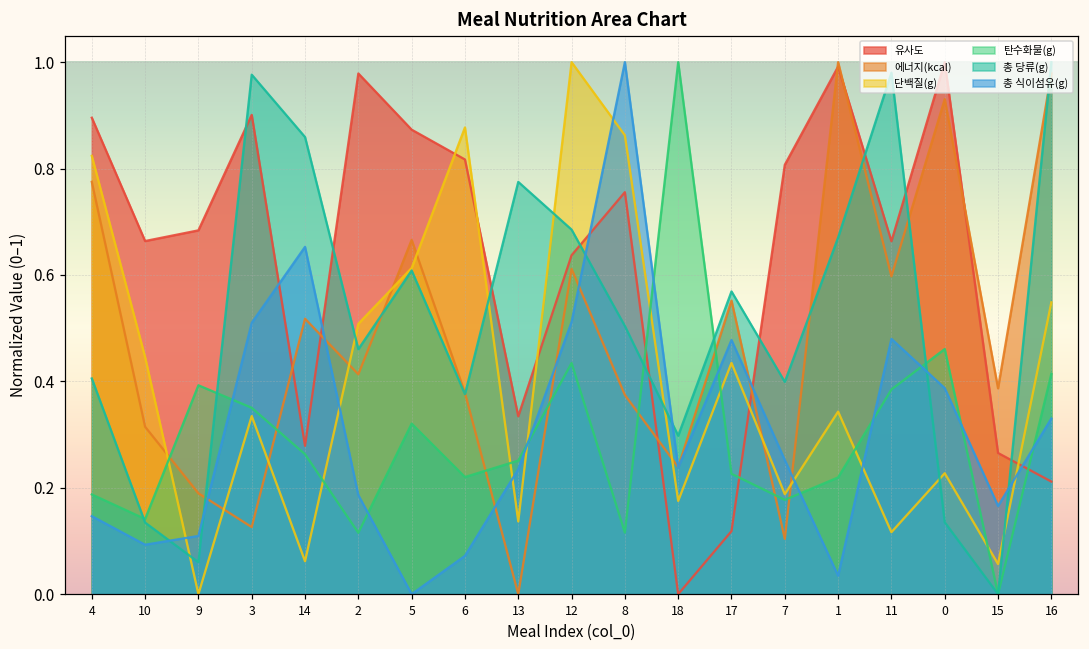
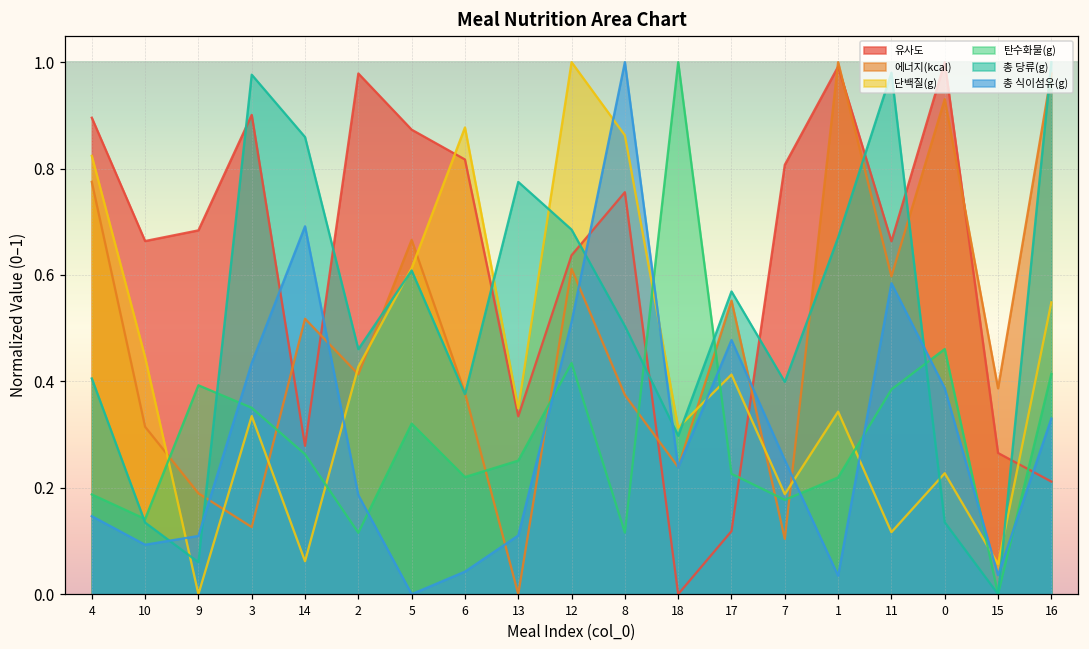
총 식이섬유(g), 3: 0.51 -> 0.43
총 식이섬유(g), 14: 0.65 -> 0.69
단백질(g), 2: 0.51 -> 0.43
총 식이섬유(g), 6: 0.07 -> 0.04
단백질(g), 13: 0.14 -> 0.35
총 식이섬유(g), 13: 0.23 -> 0.11
단백질(g), 18: 0.18 -> 0.31
단백질(g), 17: 0.43 -> 0.41
총 식이섬유(g), 11: 0.48 -> 0.58
총 식이섬유(g), 15: 0.17 -> 0.04
